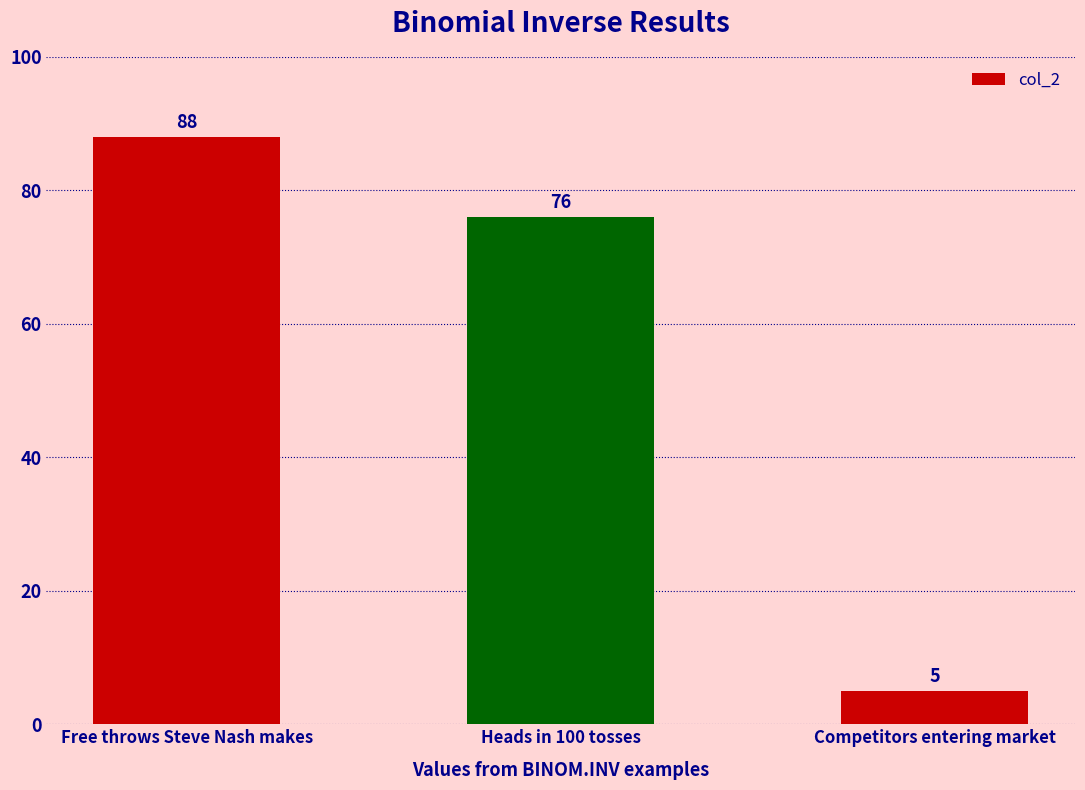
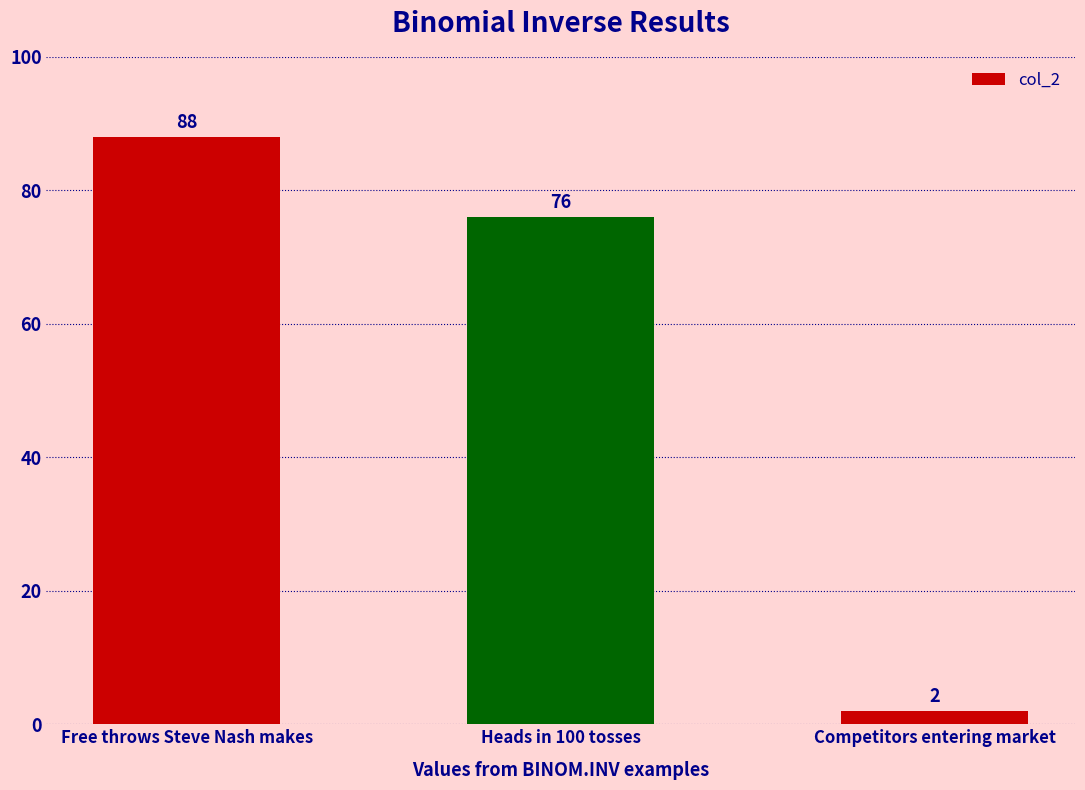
Competitors entering market: 5 -> 2
